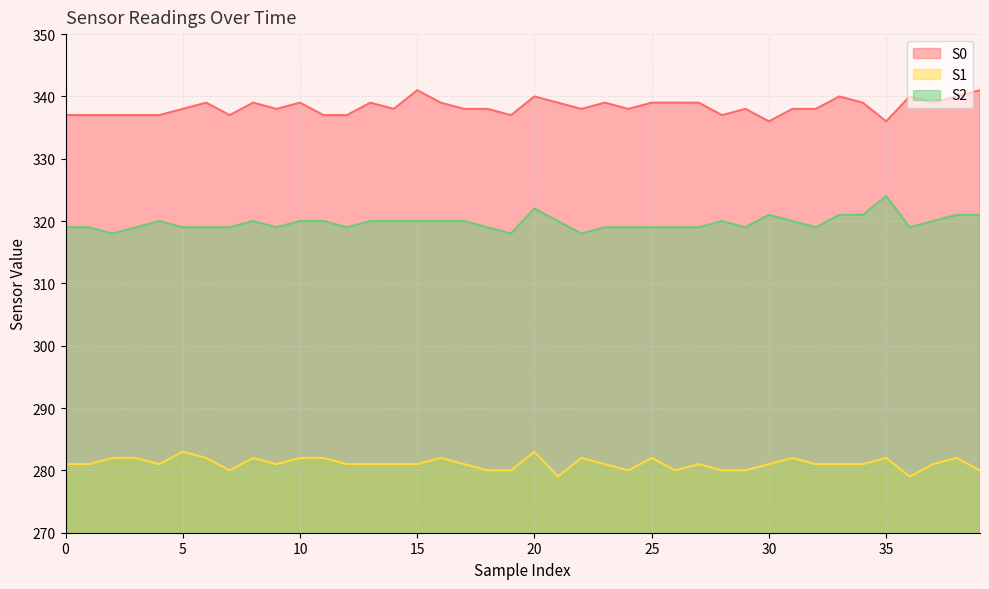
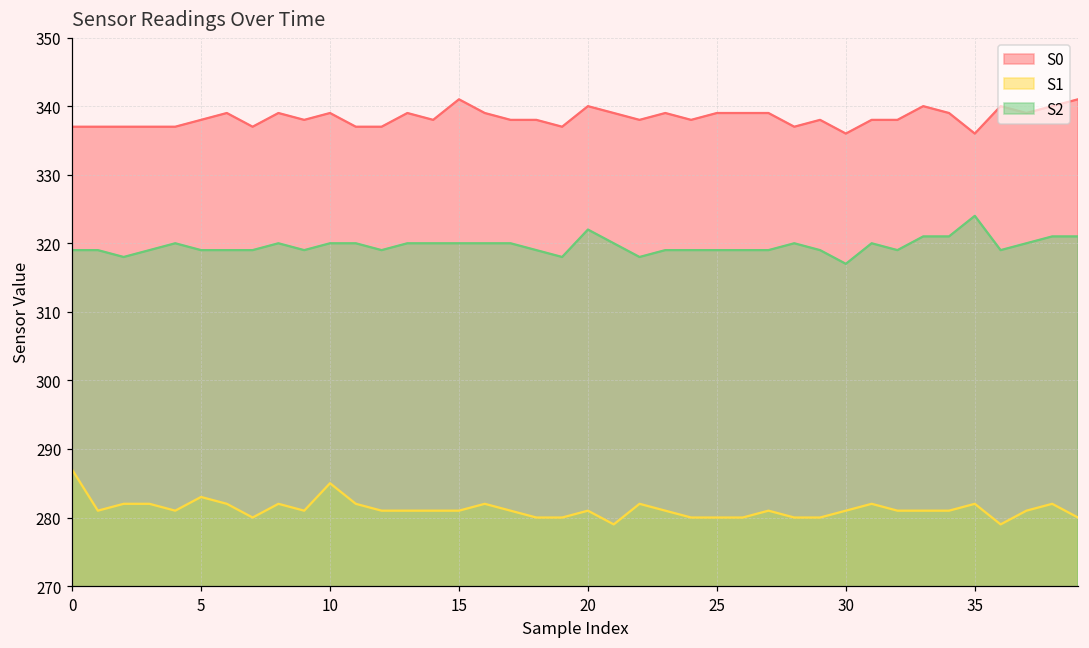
S1, 0: 281 -> 287
S1, 10: 282 -> 285
S1, 20: 283 -> 281
S1, 25: 282 -> 280
S2, 30: 321 -> 317
